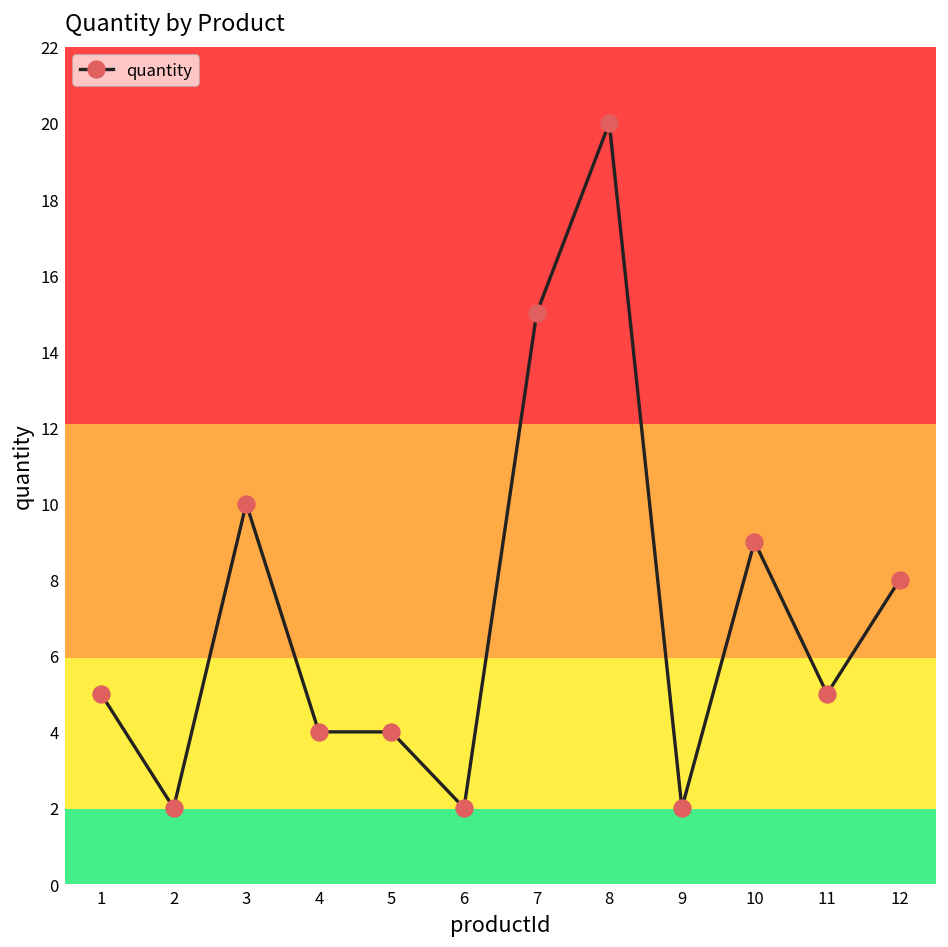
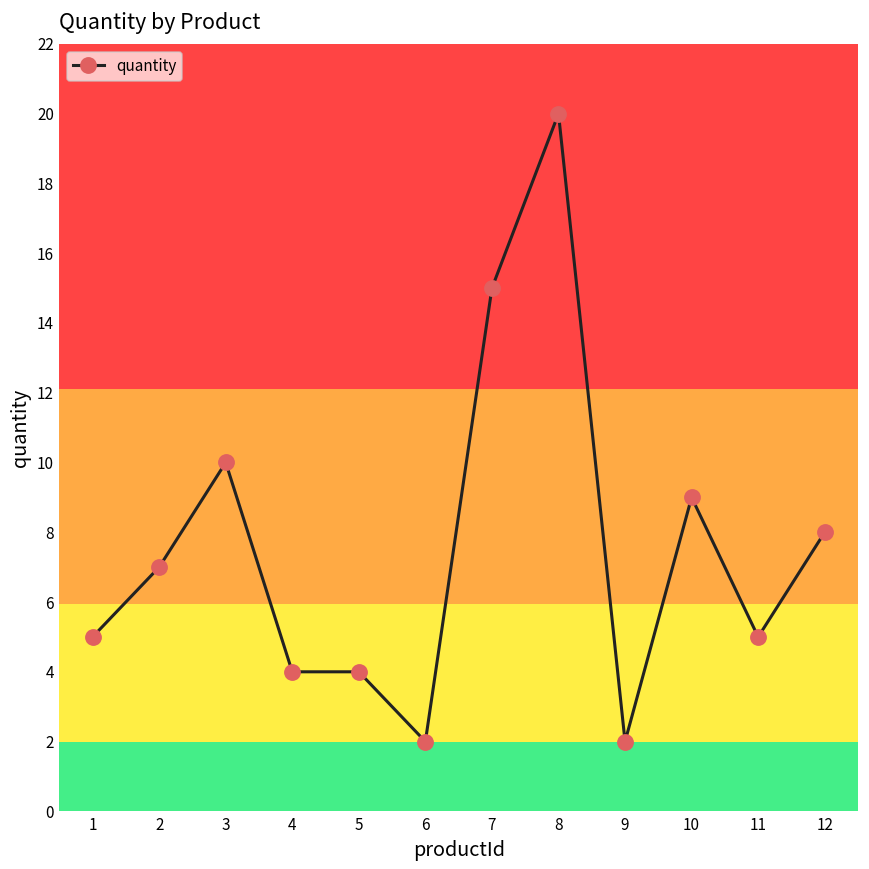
2: 2 -> 7
